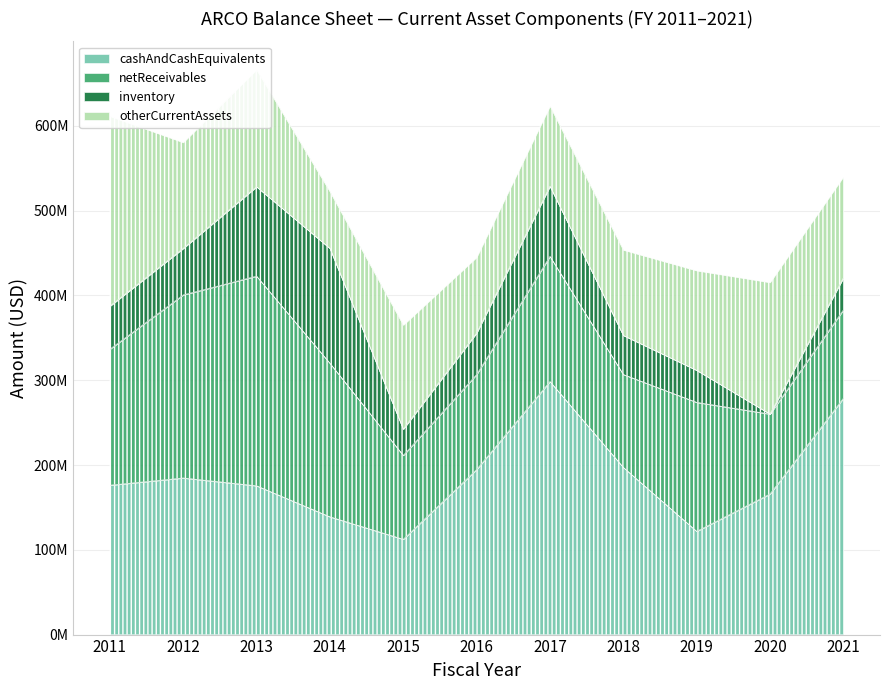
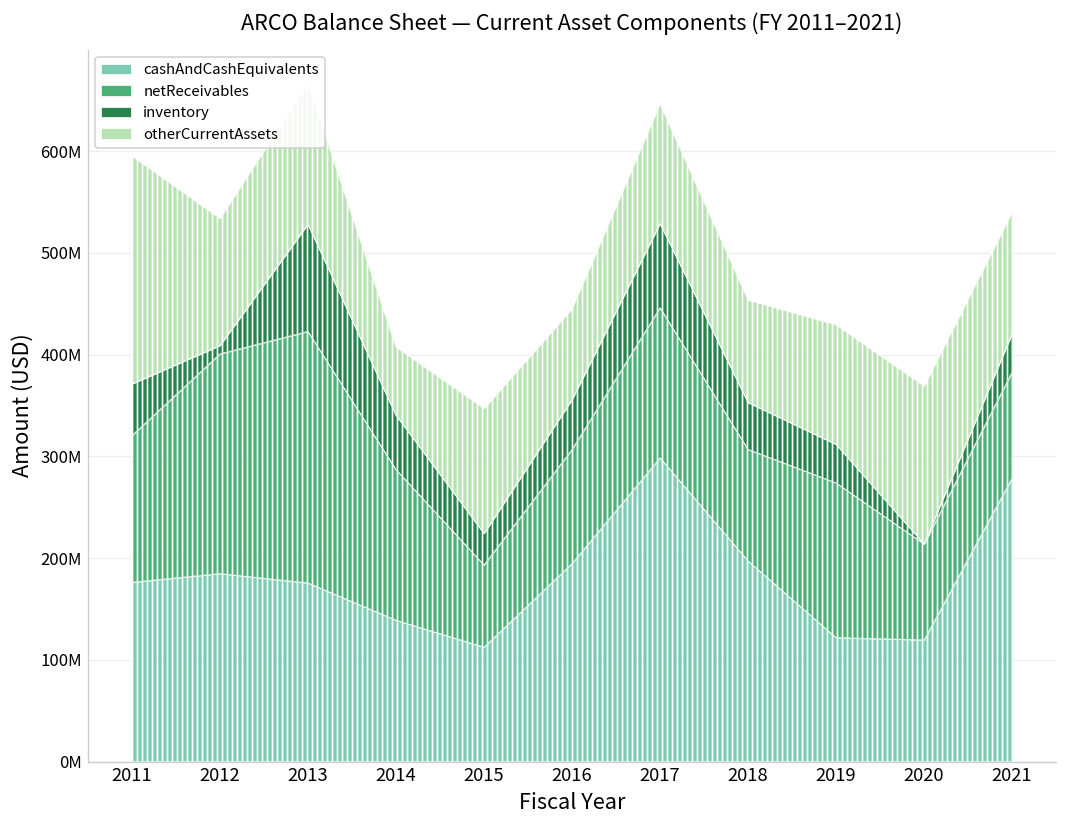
netReceivables, 2011: 160000000 -> 140000000
inventory, 2012: 50000000 -> 10000000
netReceivables, 2014: 180000000 -> 150000000
inventory, 2014: 140000000 -> 50000000
netReceivables, 2015: 100000000 -> 80000000
otherCurrentAssets, 2017: 90000000 -> 120000000
cashAndCashEquivalents, 2020: 170000000 -> 120000000
